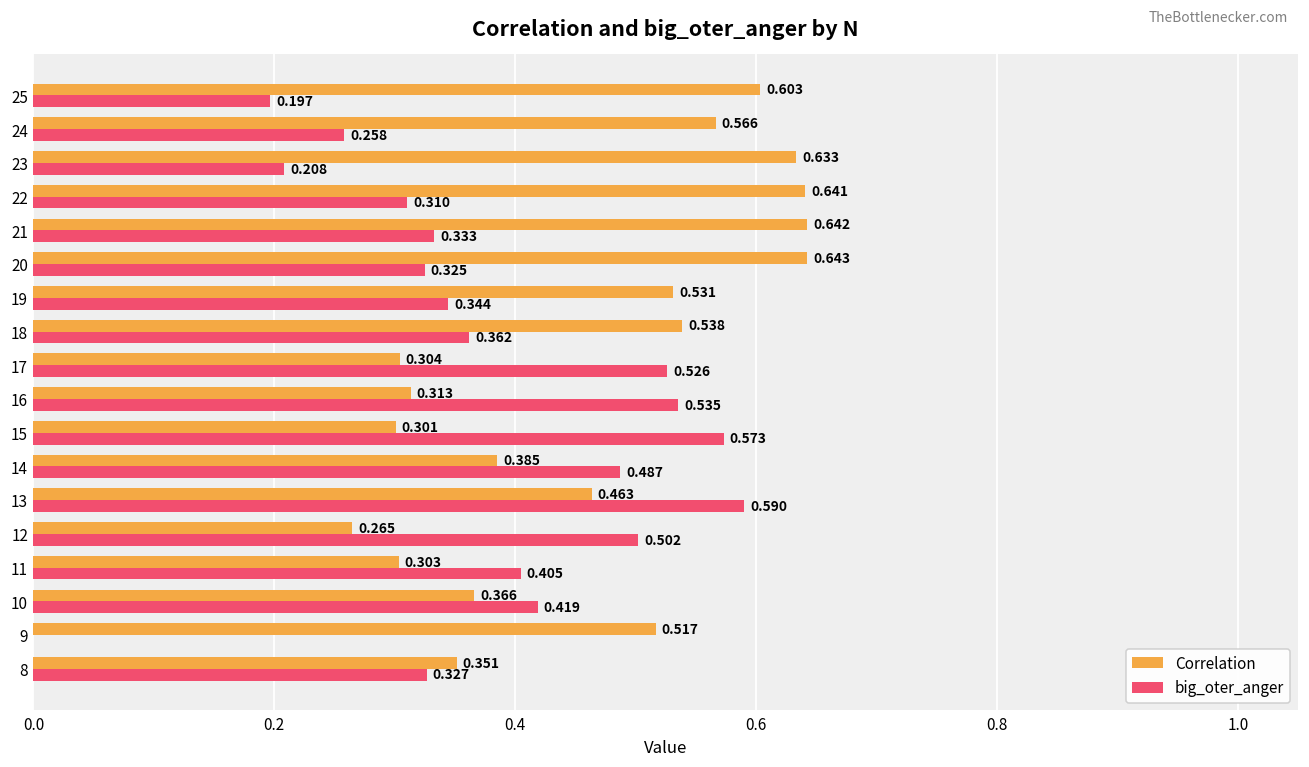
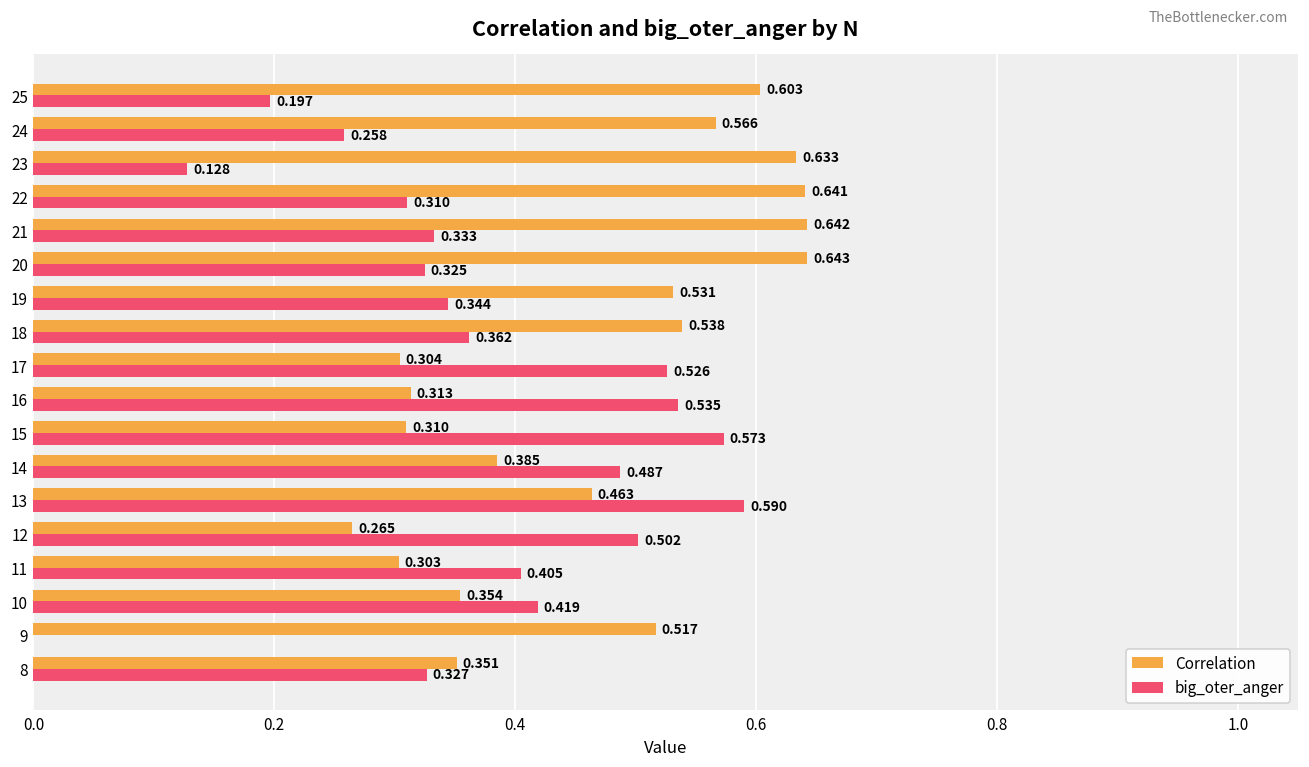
big_oter_anger, 23: 0.208 -> 0.128
Correlation, 15: 0.301 -> 0.310
Correlation, 10: 0.366 -> 0.354
